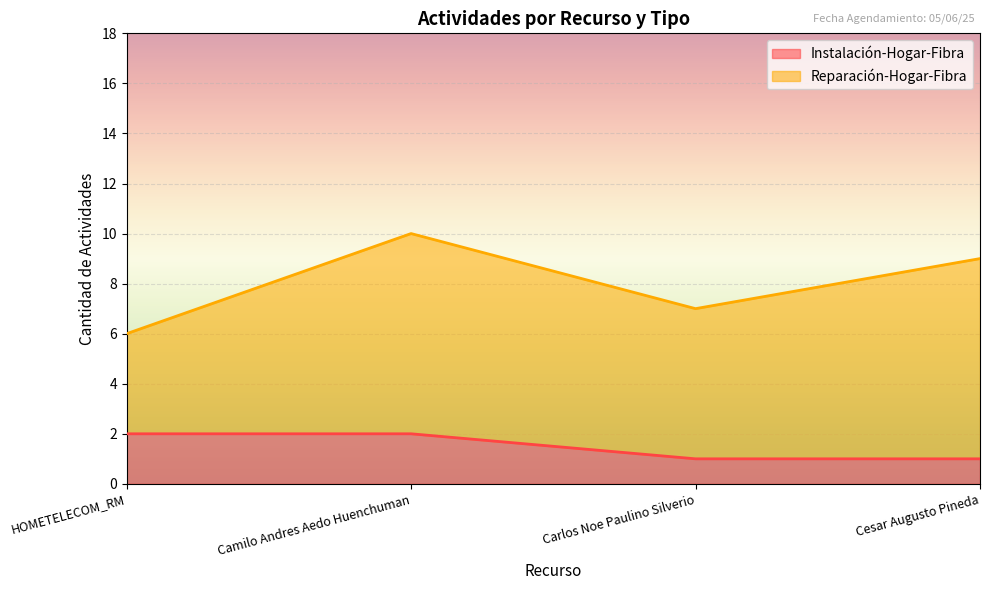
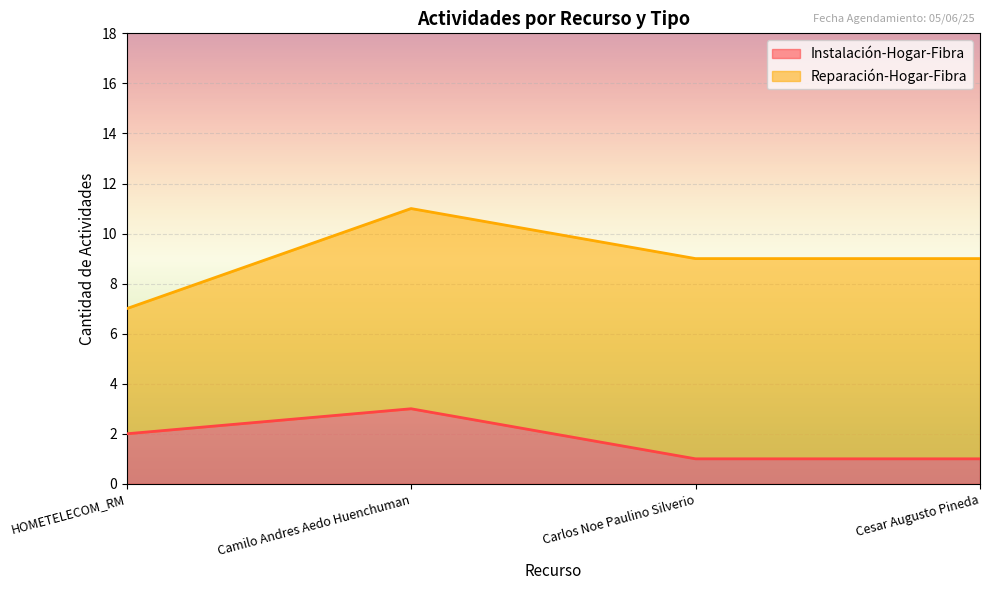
Reparación-Hogar-Fibra, HOMETELECOM_RM: 4 -> 5
Instalación-Hogar-Fibra, Camilo Andres Aedo Huenchuman: 2 -> 3
Reparación-Hogar-Fibra, Carlos Noe Paulino Silverio: 6 -> 8
